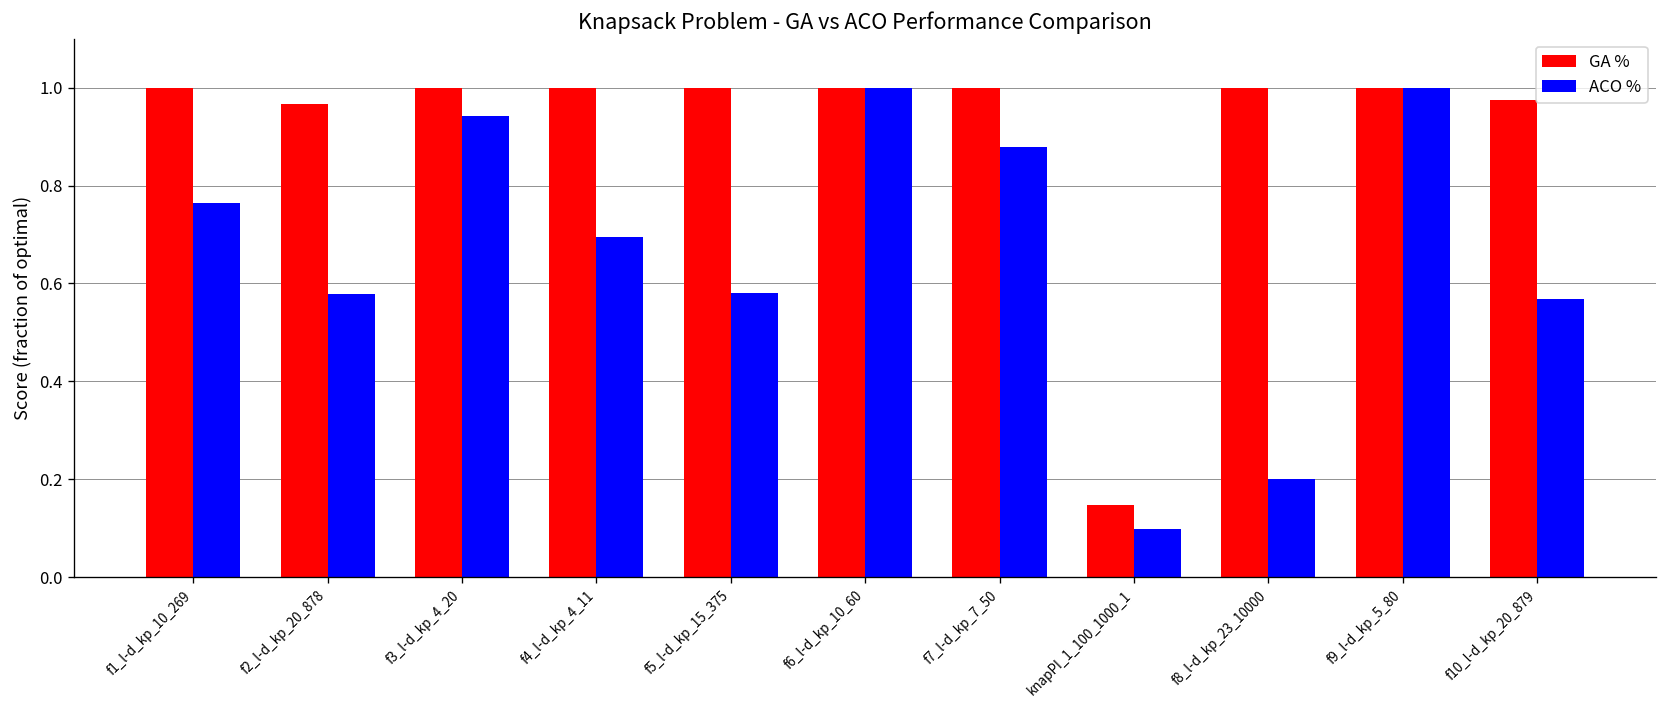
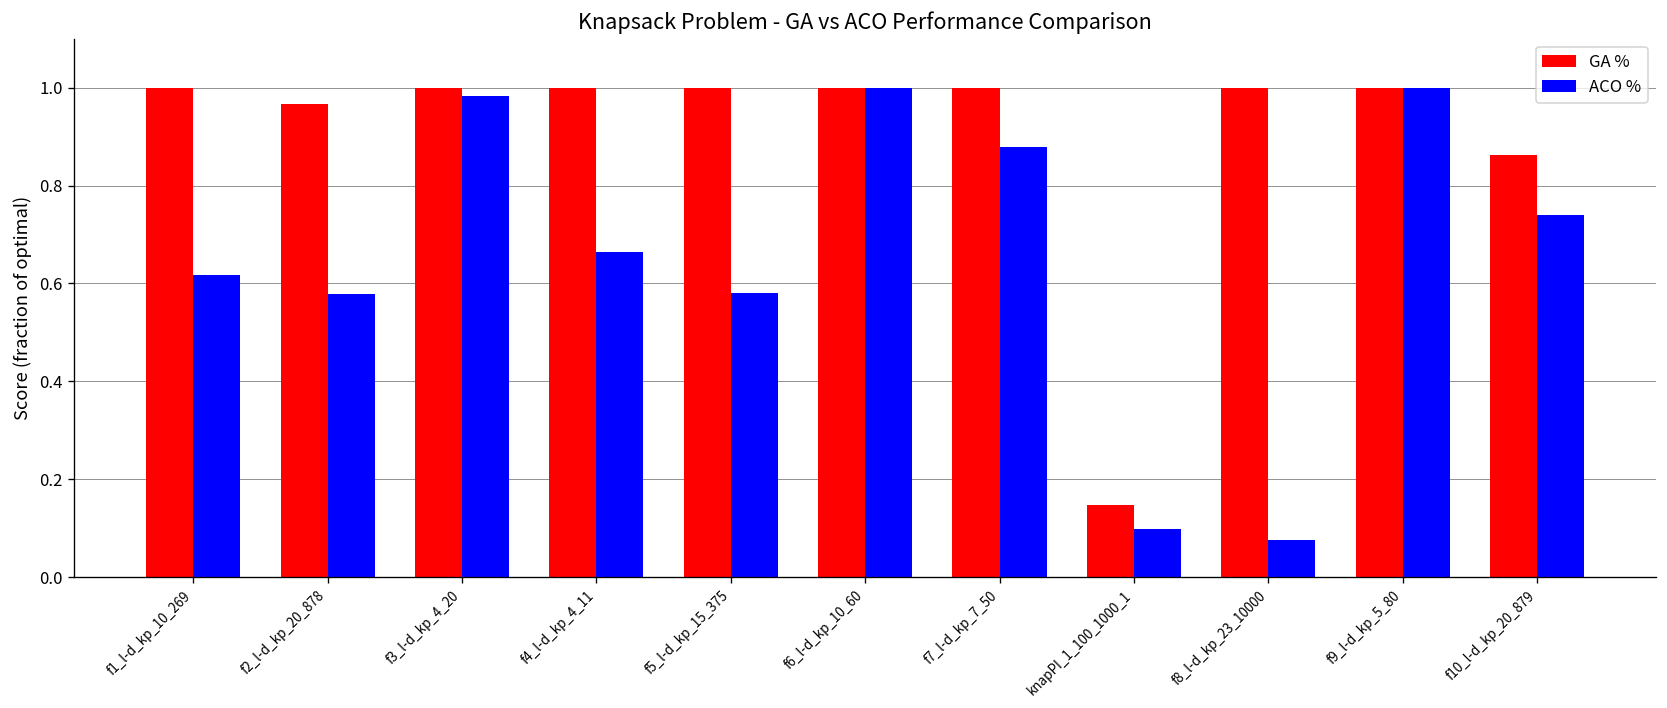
ACO %, f1_l-d_kp_10_269: 0.76 -> 0.62
ACO %, f3_l-d_kp_4_20: 0.94 -> 0.98
ACO %, f4_l-d_kp_4_11: 0.70 -> 0.67
ACO %, f8_l-d_kp_23_10000: 0.20 -> 0.08
GA %, f10_l-d_kp_20_879: 0.97 -> 0.86
ACO %, f10_l-d_kp_20_879: 0.57 -> 0.74
